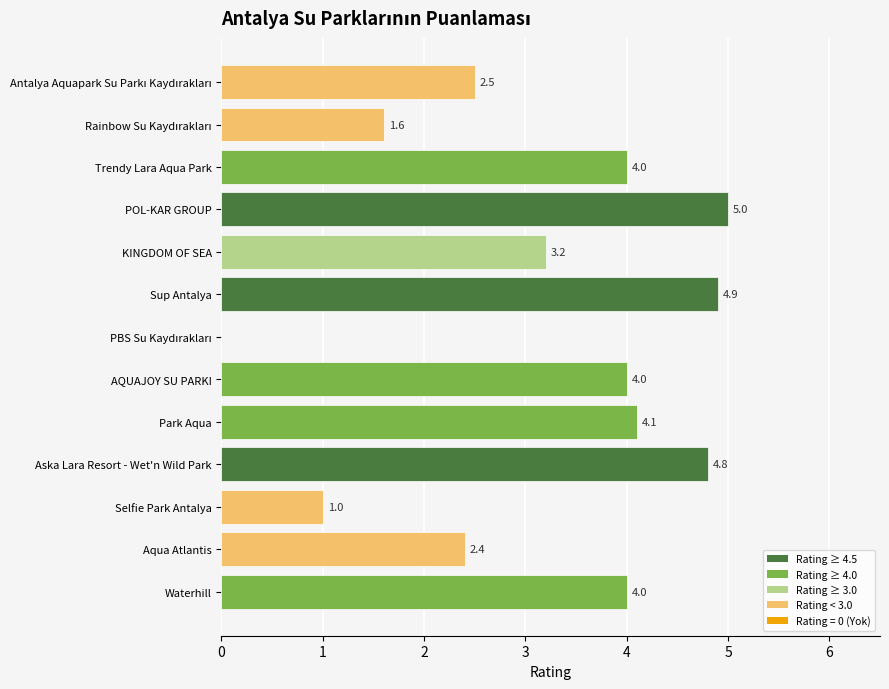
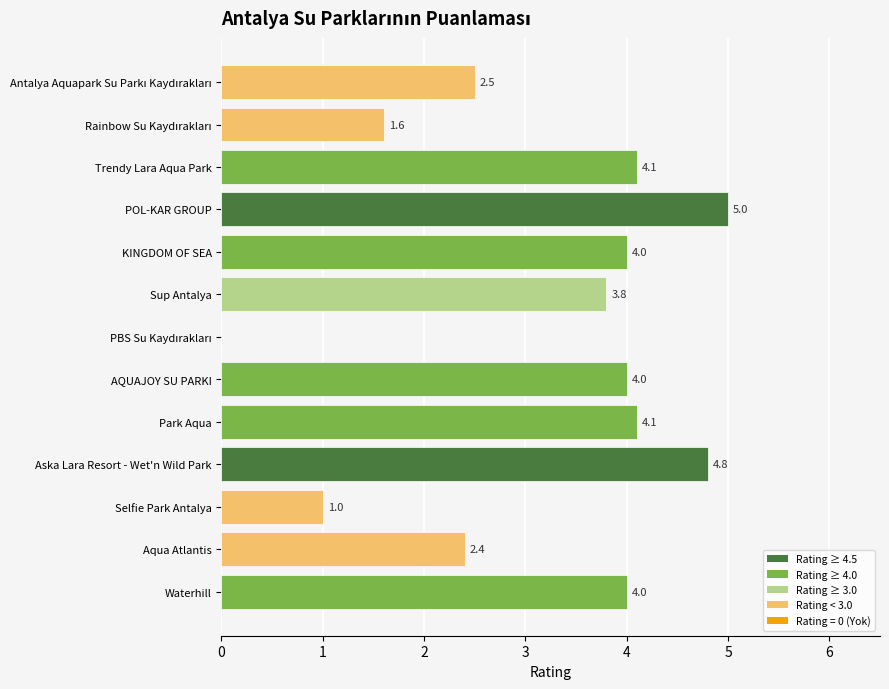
Trendy Lara Aqua Park: 4.0 -> 4.1
KINGDOM OF SEA: 3.2 -> 4.0
Sup Antalya: 4.9 -> 3.8
